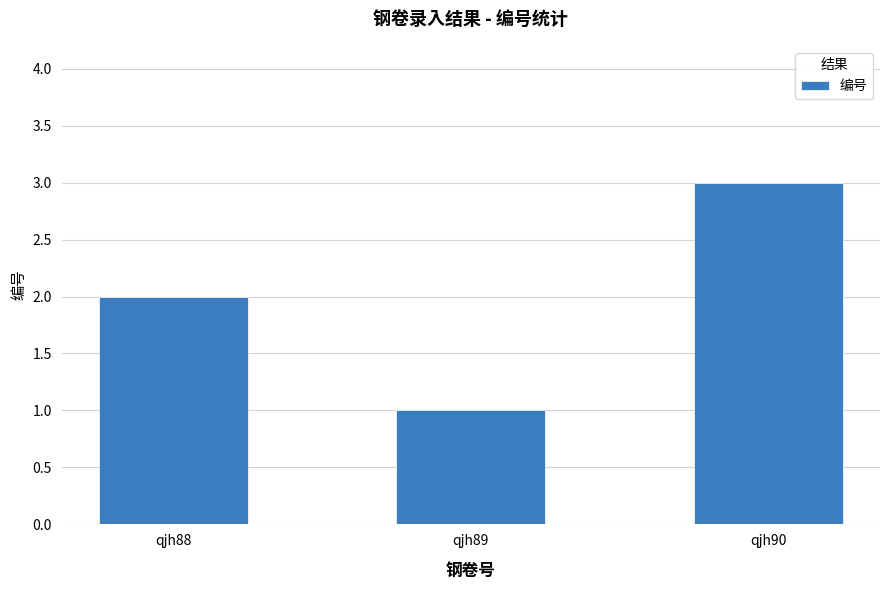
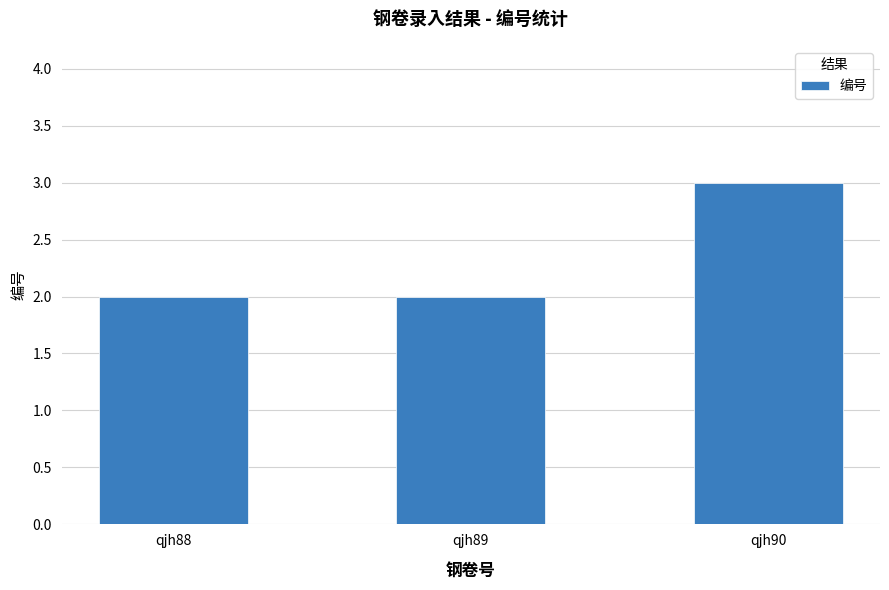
qjh89: 1 -> 2
